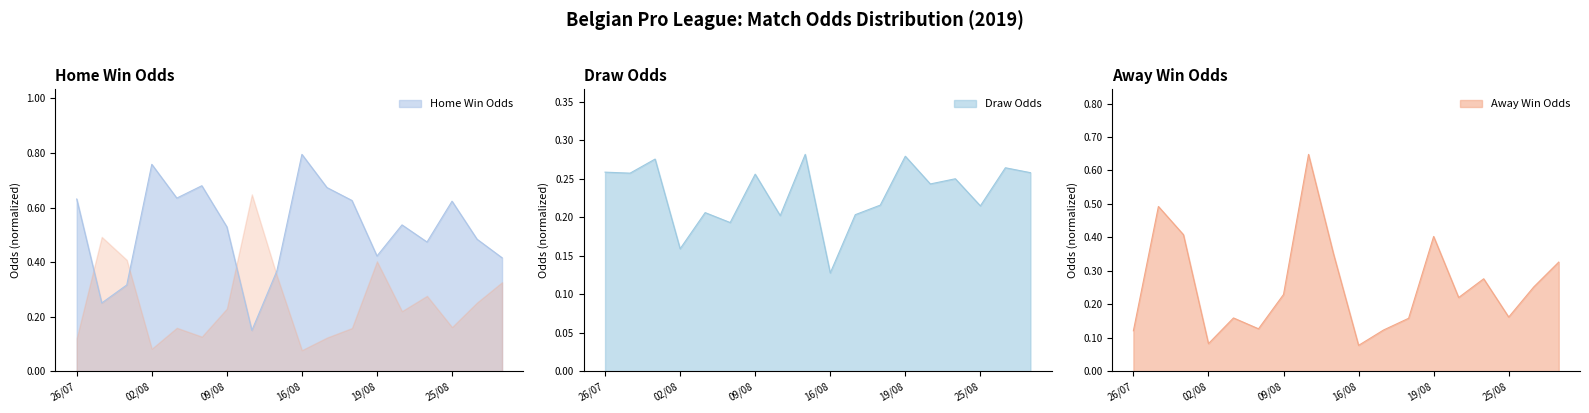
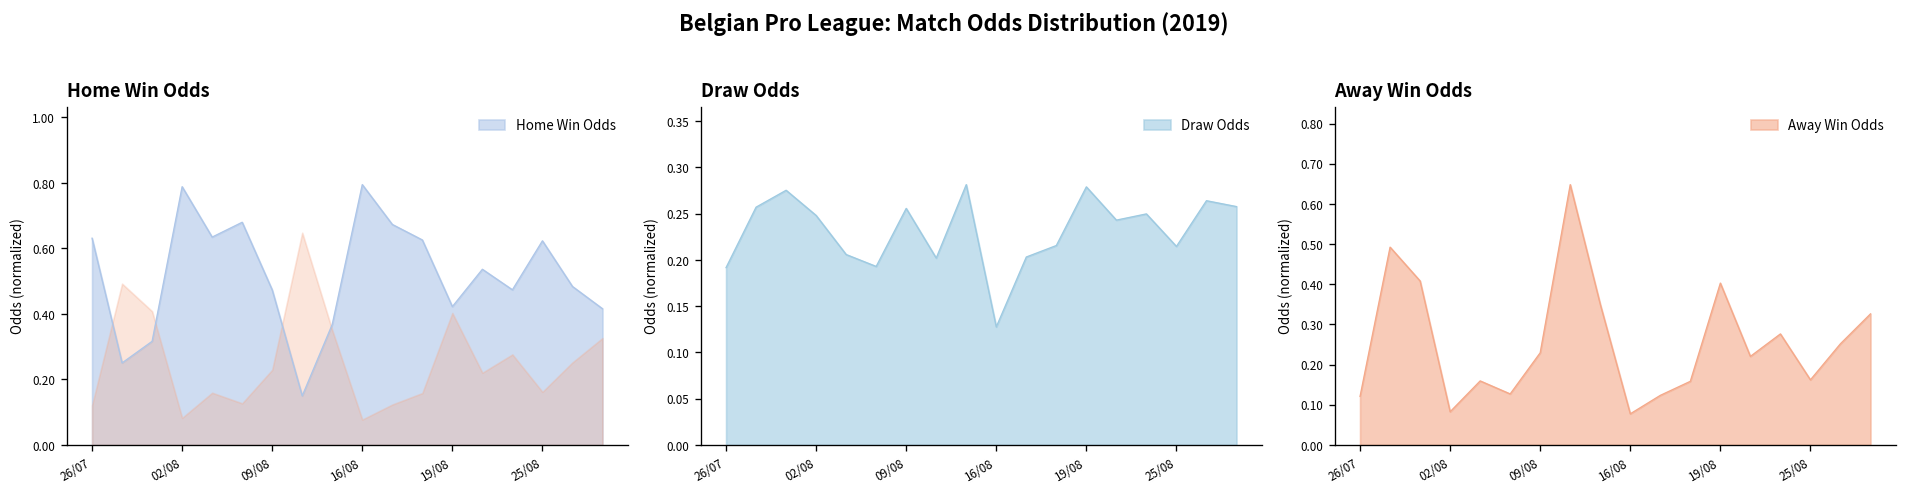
Home Win Odds, Home Win Odds, 02/08: 0.76 -> 0.79
Home Win Odds, Home Win Odds, 09/08: 0.53 -> 0.47
Draw Odds, 26/07: 0.26 -> 0.19
Draw Odds, 02/08: 0.16 -> 0.25
